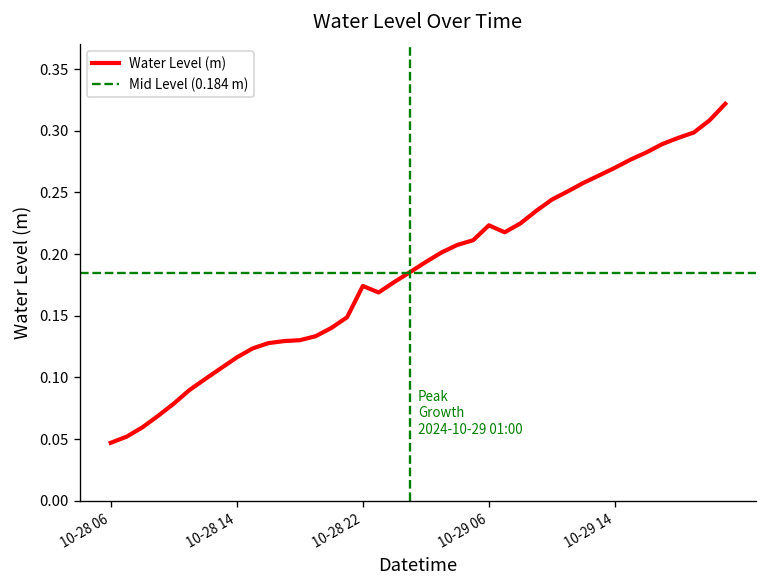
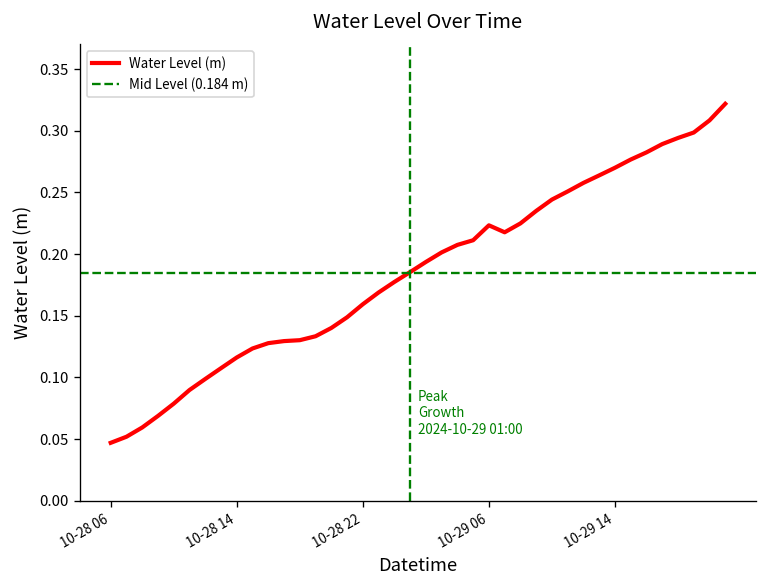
10-28 22: 0.174 -> 0.159
